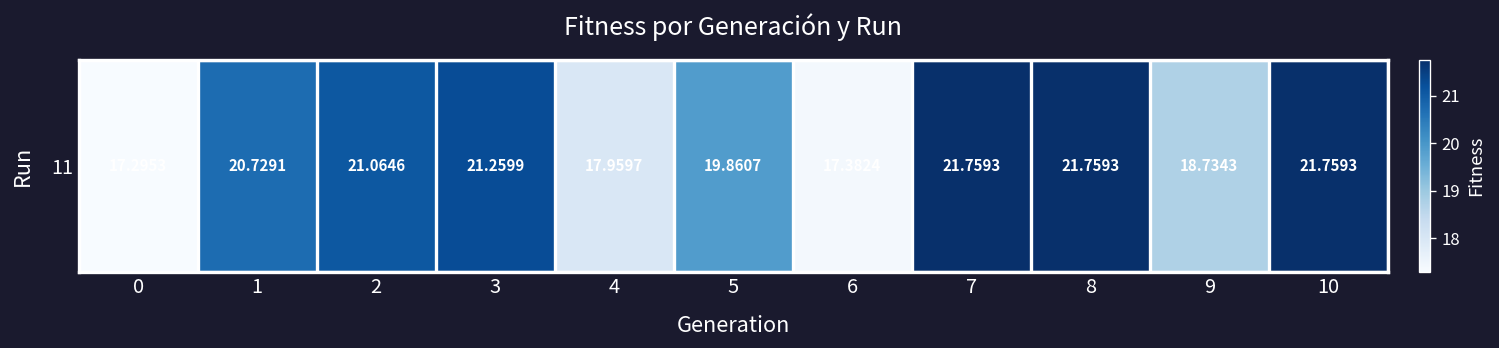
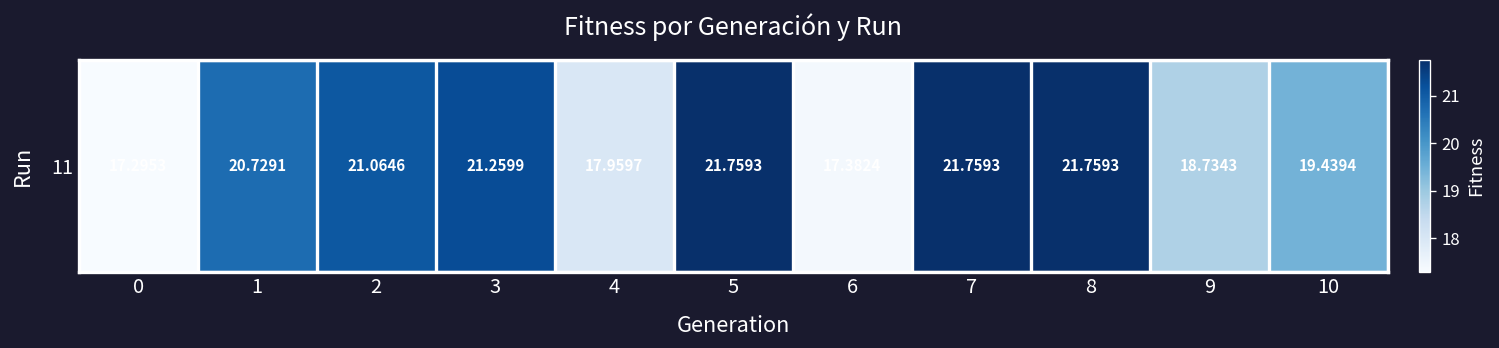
11, 5: 19.8607 -> 21.7593
11, 10: 21.7593 -> 19.4394
